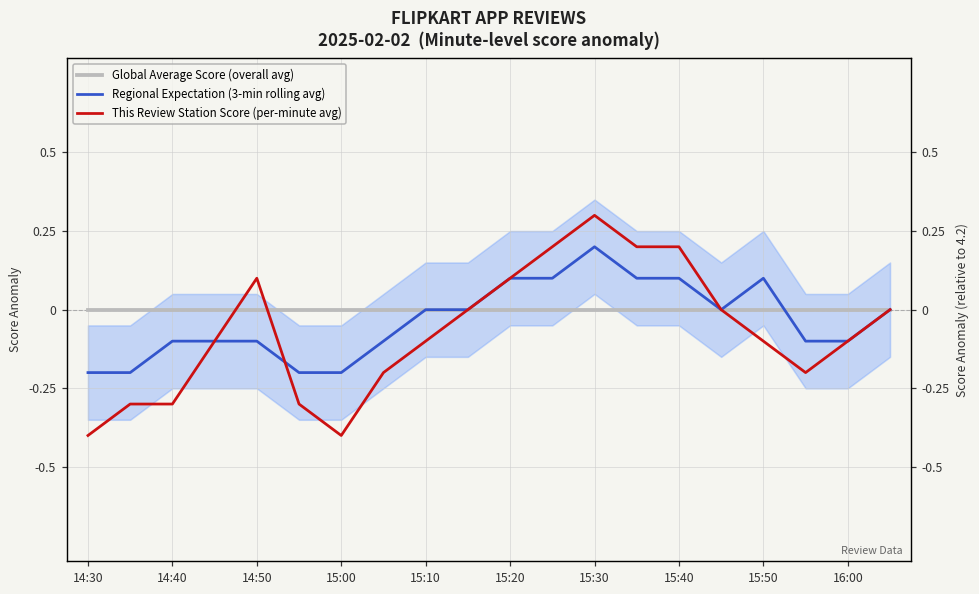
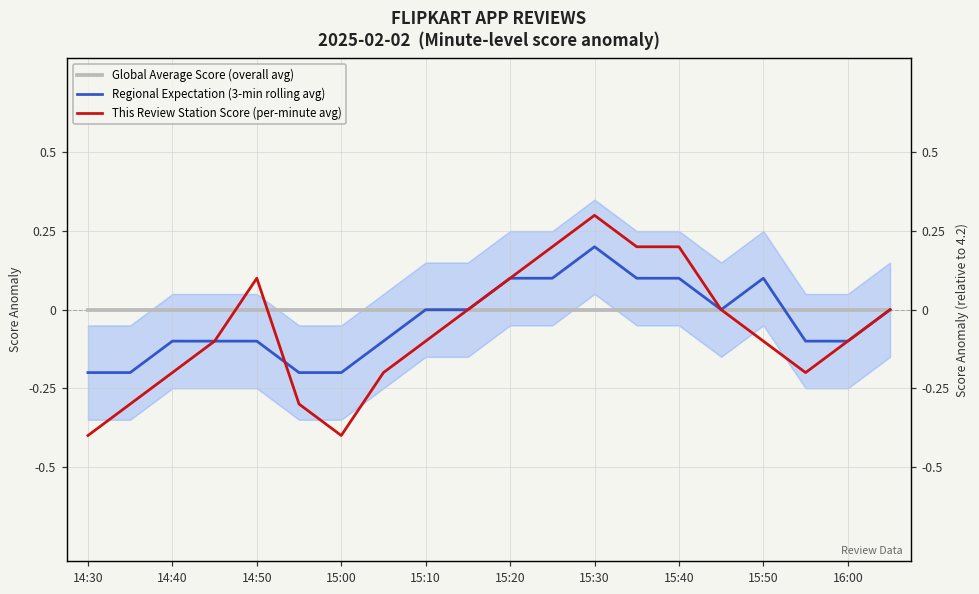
This Review Station Score (per-minute avg), 14:40: -0.30 -> -0.20
